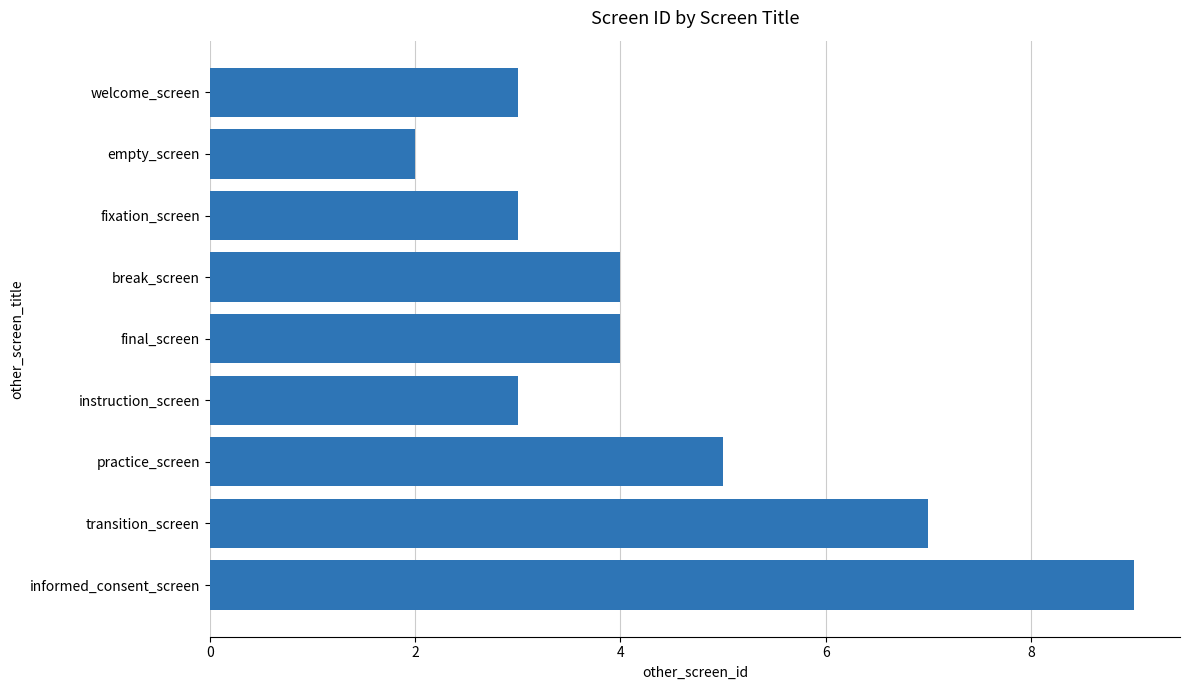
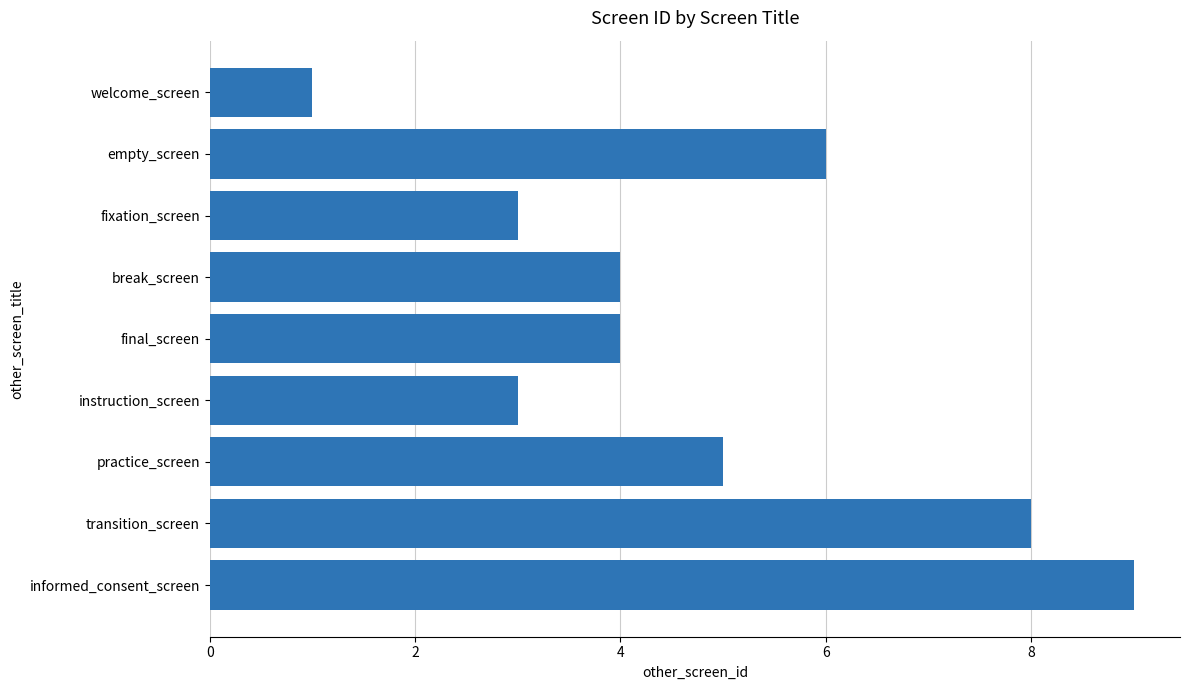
welcome_screen: 3 -> 1
empty_screen: 2 -> 6
transition_screen: 7 -> 8
